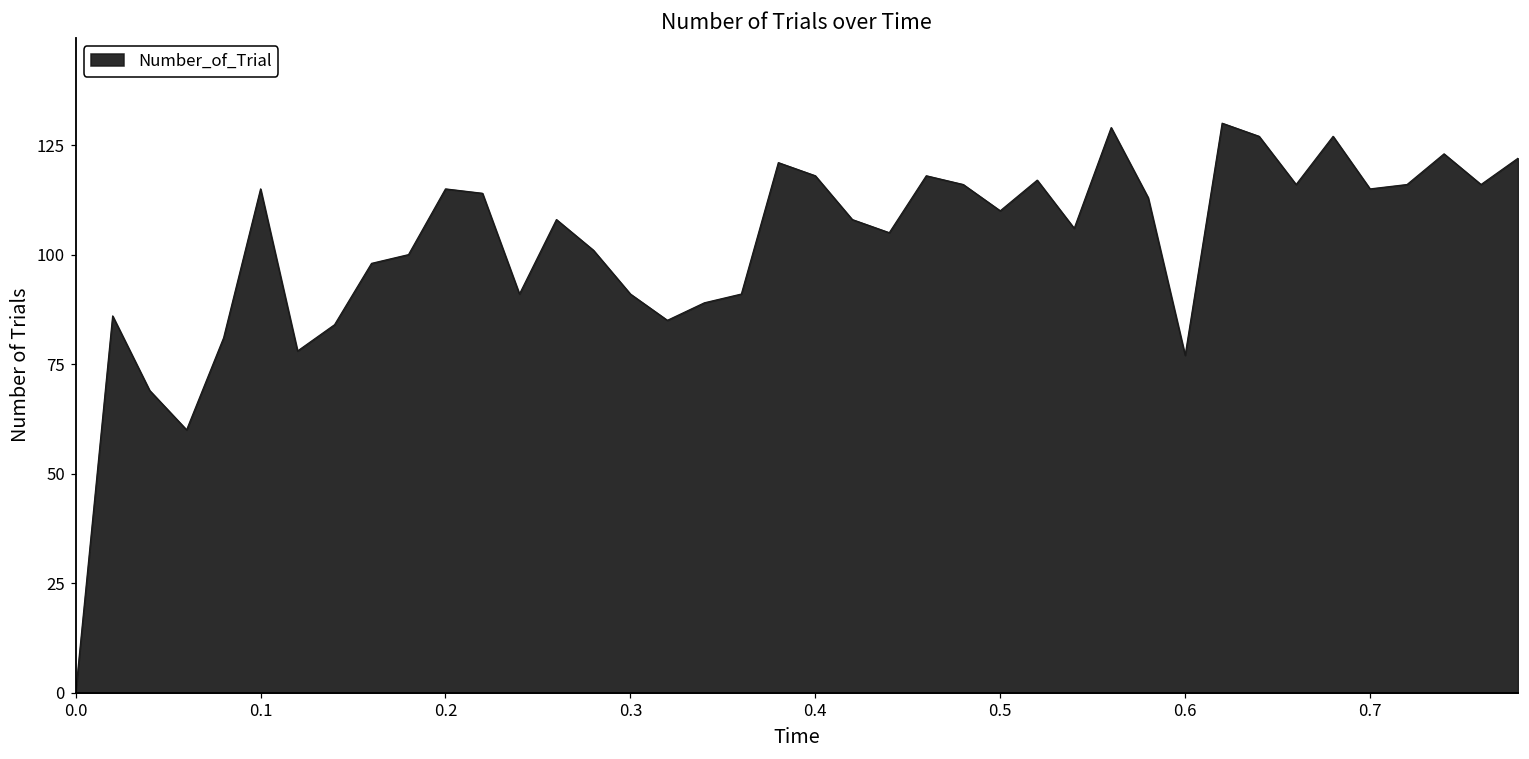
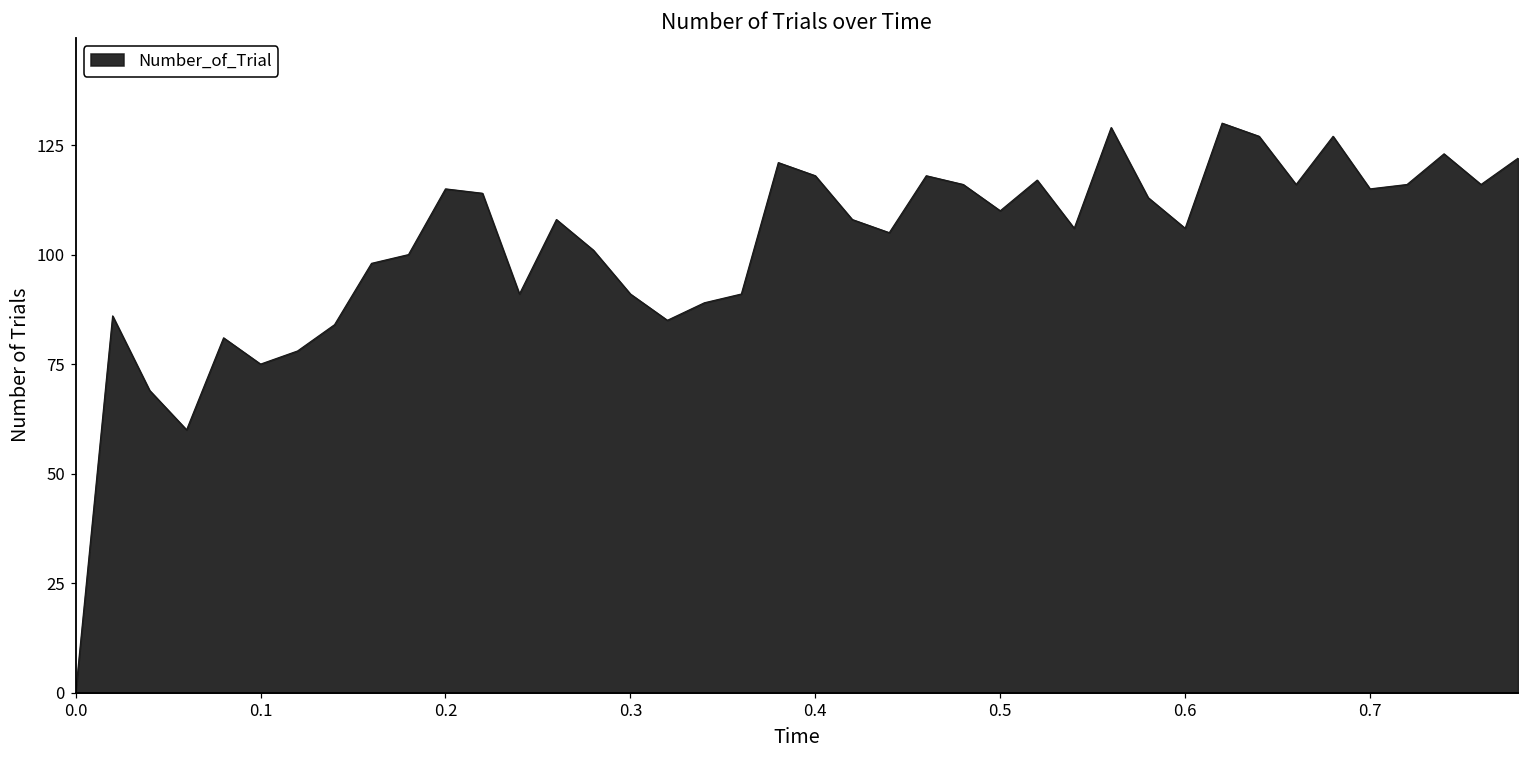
0.1: 115 -> 75
0.6: 77 -> 106
